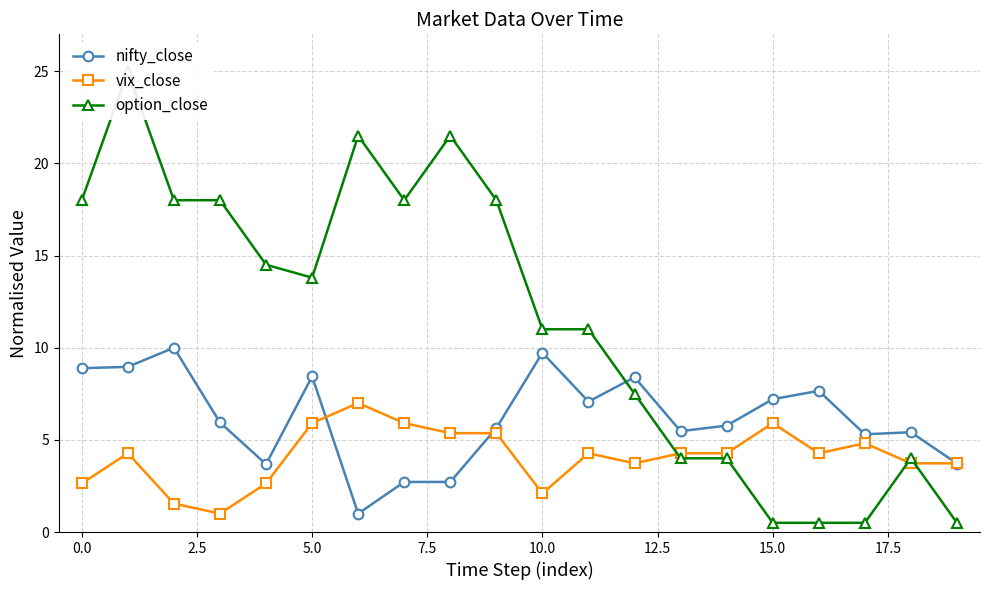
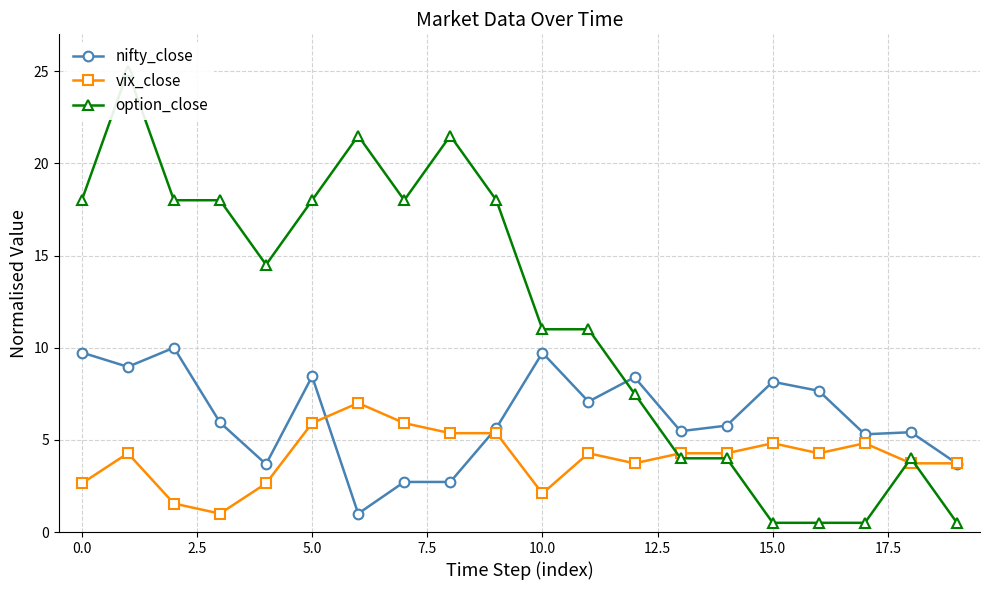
nifty_close, 0.0: 8.9 -> 9.7
option_close, 5.0: 13.8 -> 18.0
nifty_close, 15.0: 7.2 -> 8.2
vix_close, 15.0: 5.9 -> 4.8
